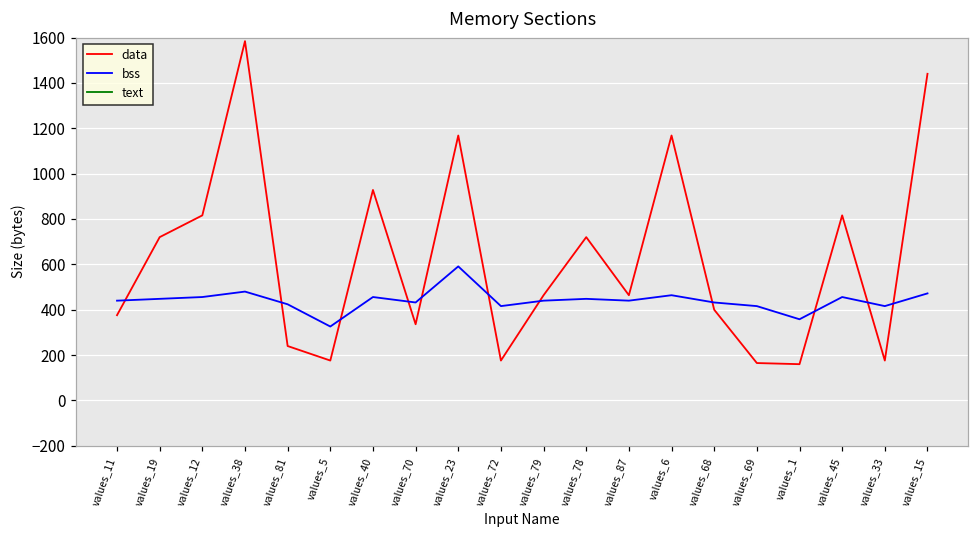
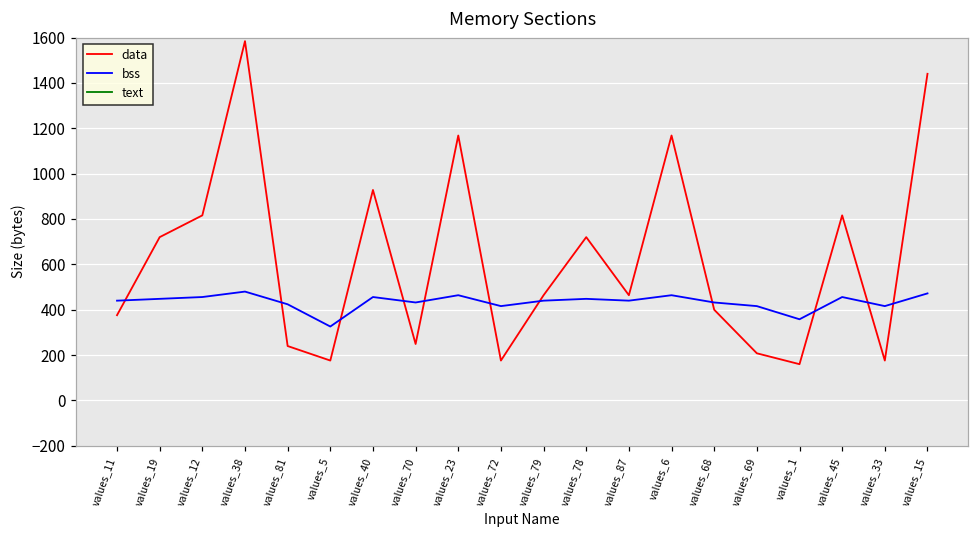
data, values_70: 340 -> 250
bss, values_23: 590 -> 460
data, values_69: 170 -> 210
